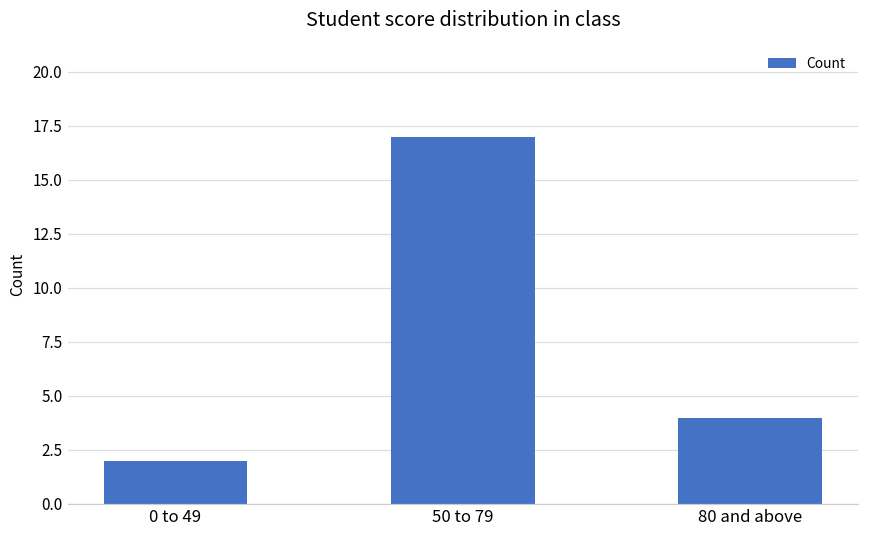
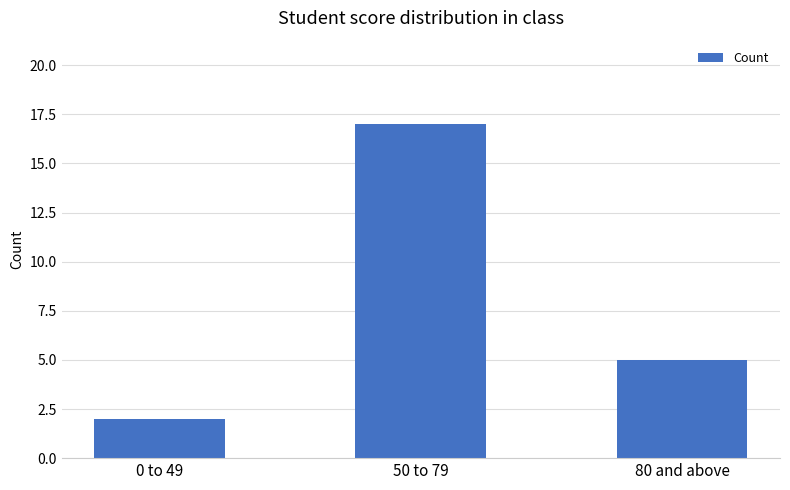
80 and above: 4 -> 5
